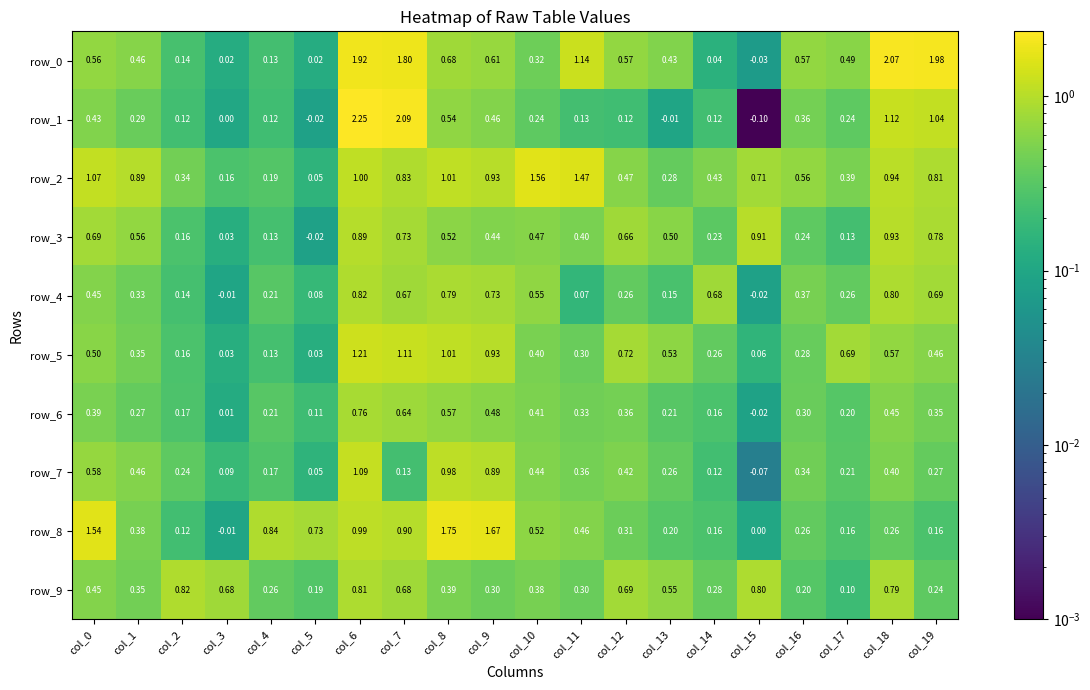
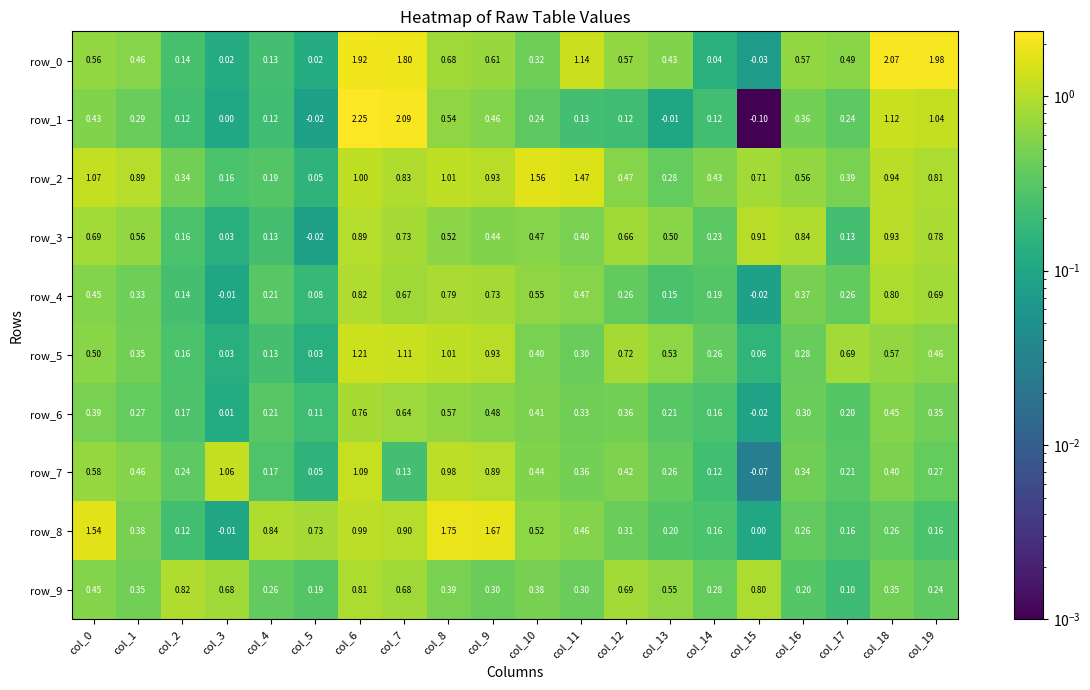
row_3, col_16: 0.24 -> 0.84
row_4, col_11: 0.07 -> 0.47
row_4, col_14: 0.68 -> 0.19
row_7, col_3: 0.09 -> 1.06
row_9, col_18: 0.79 -> 0.35
